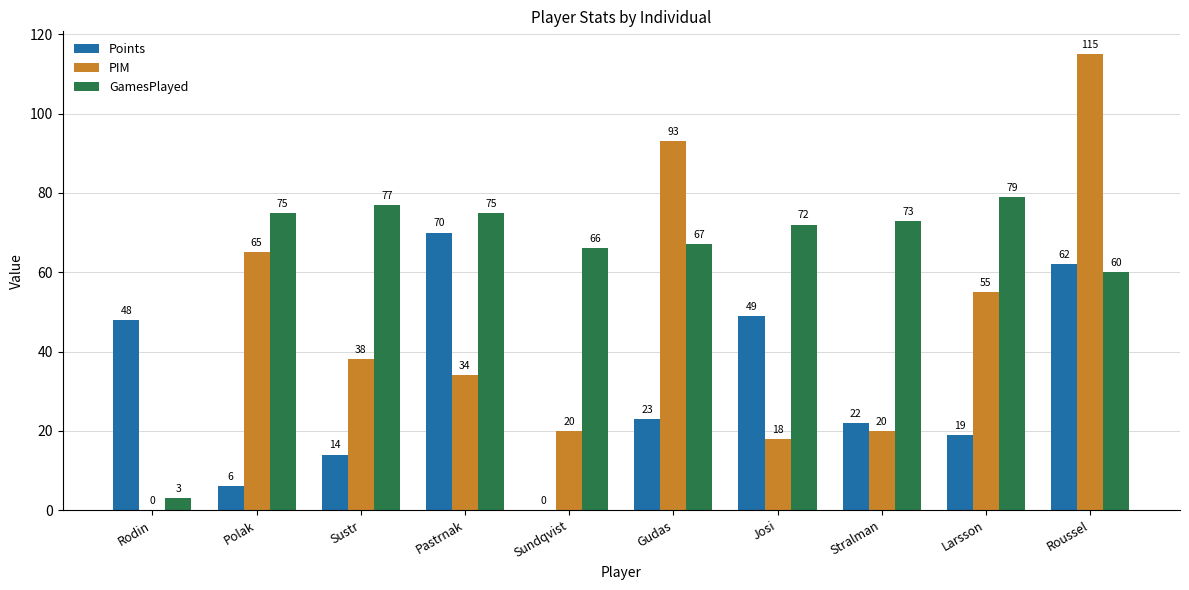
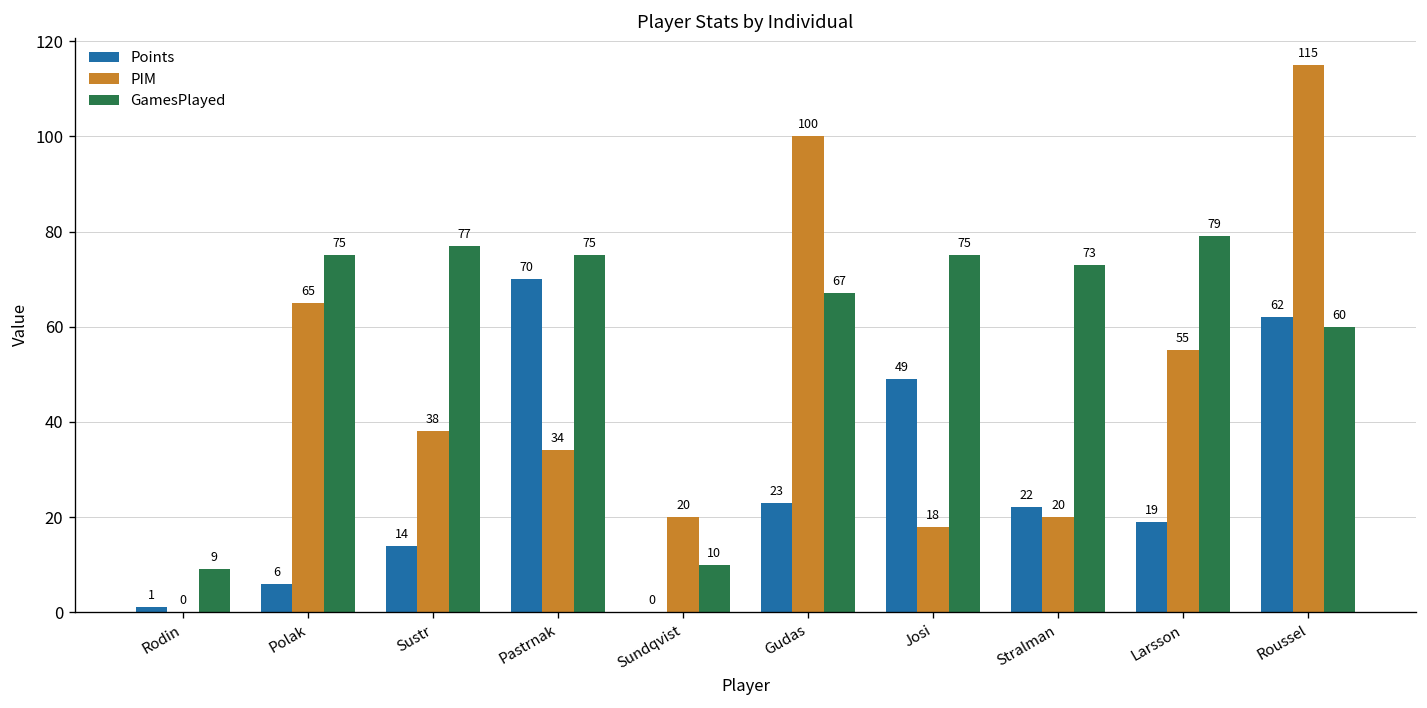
Points, Rodin: 48 -> 1
GamesPlayed, Rodin: 3 -> 9
GamesPlayed, Sundqvist: 66 -> 10
PIM, Gudas: 93 -> 100
GamesPlayed, Josi: 72 -> 75
